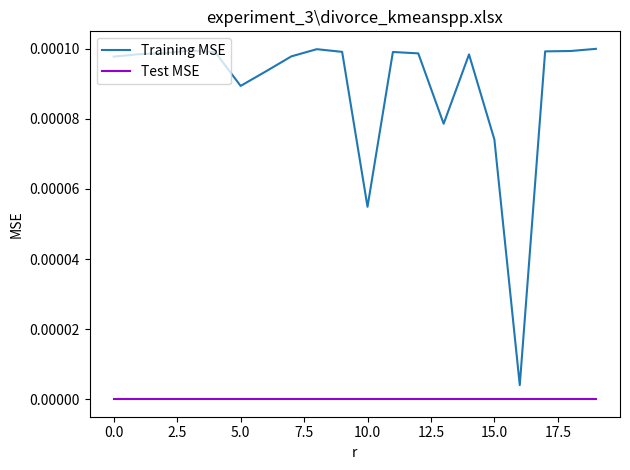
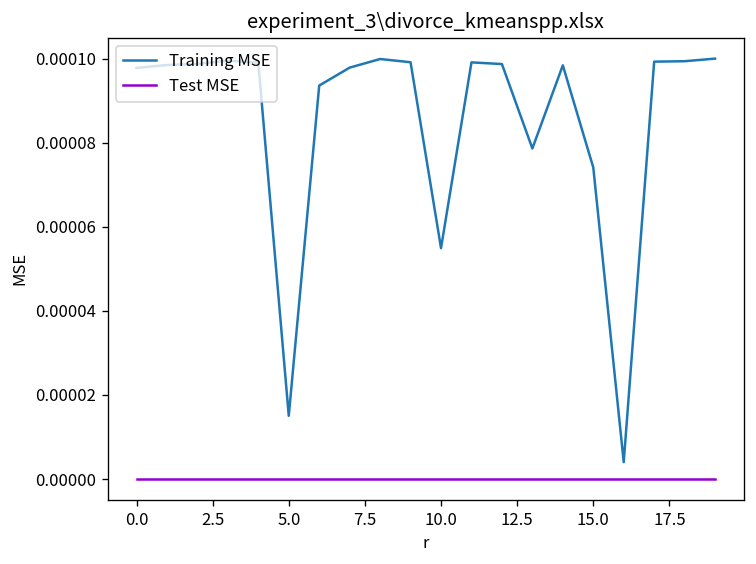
Training MSE, 5.0: 0.000089 -> 0.000015
